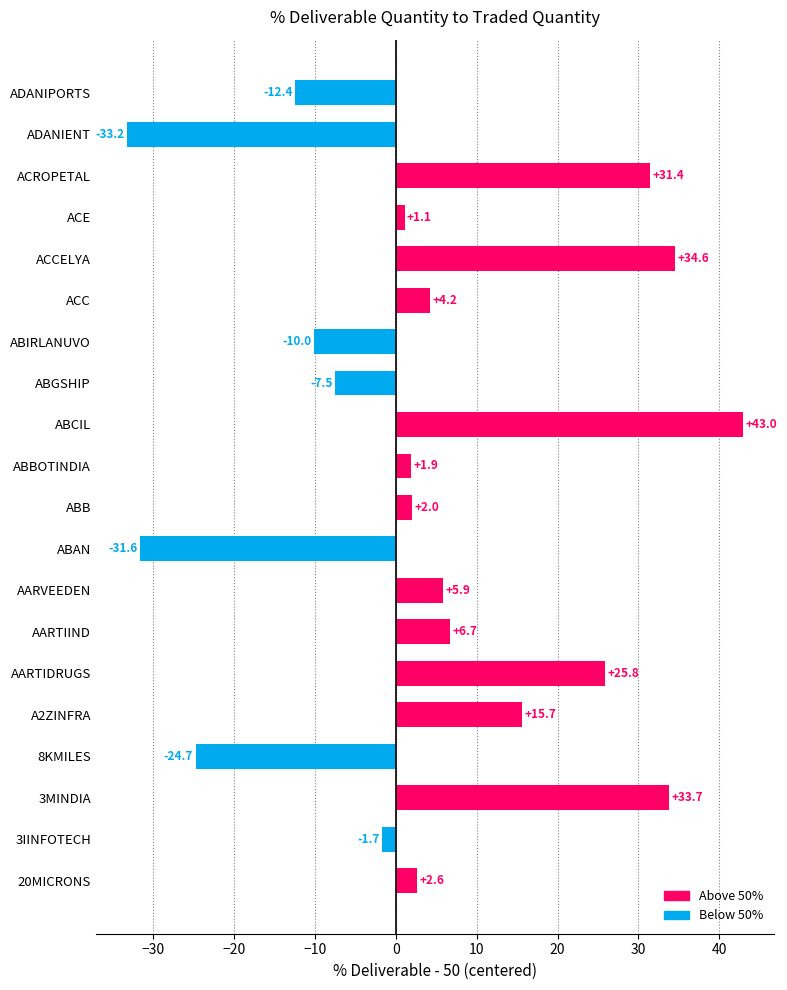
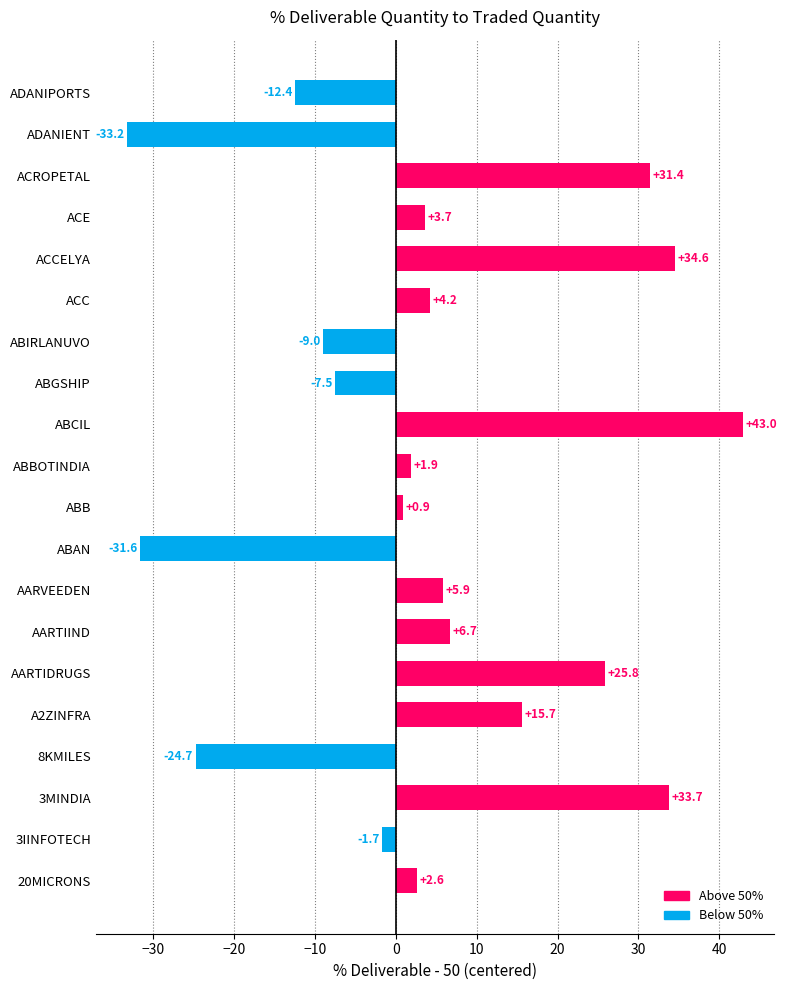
ACE: +1.1 -> +3.7
ABIRLANUVO: -10.0 -> -9.0
ABB: +2.0 -> +0.9
